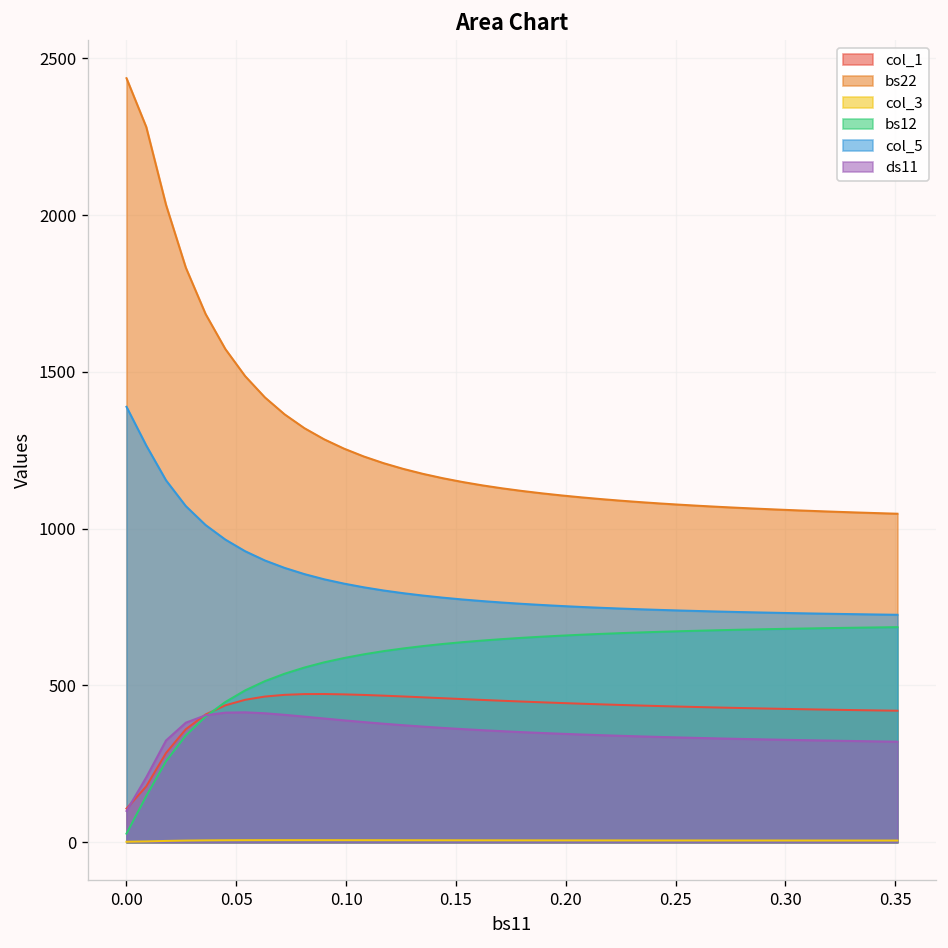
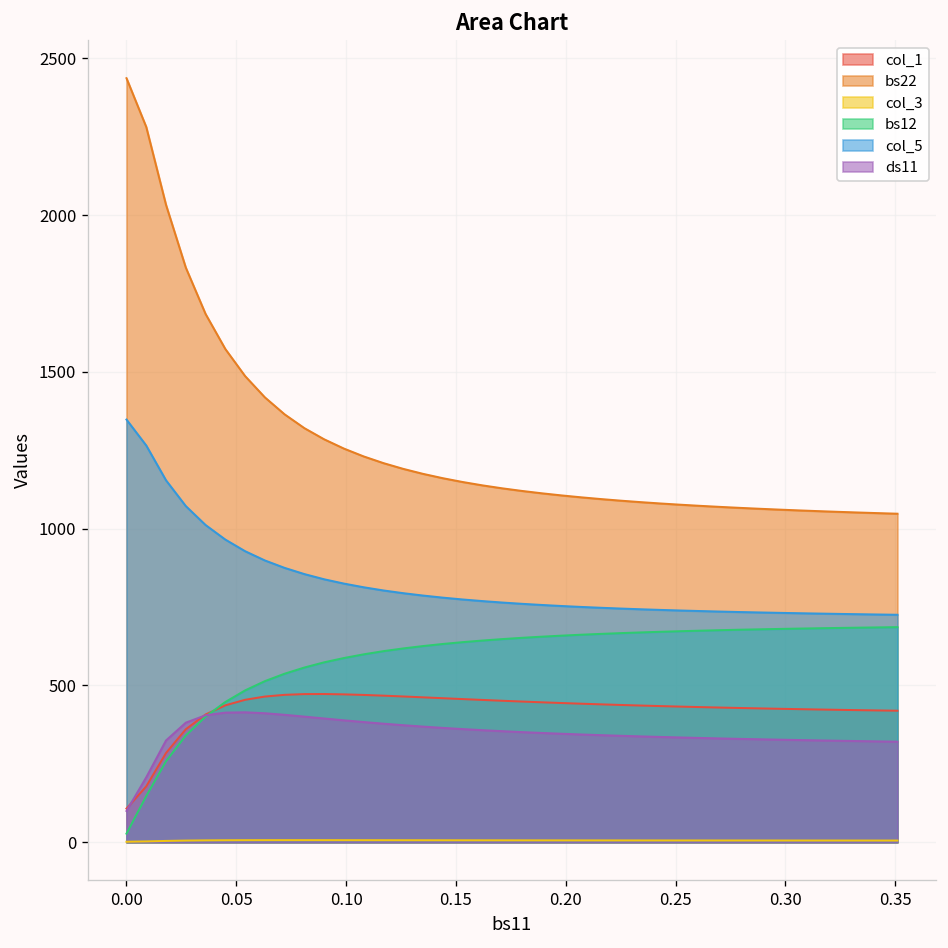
col_5, 0.00: 1390 -> 1350
